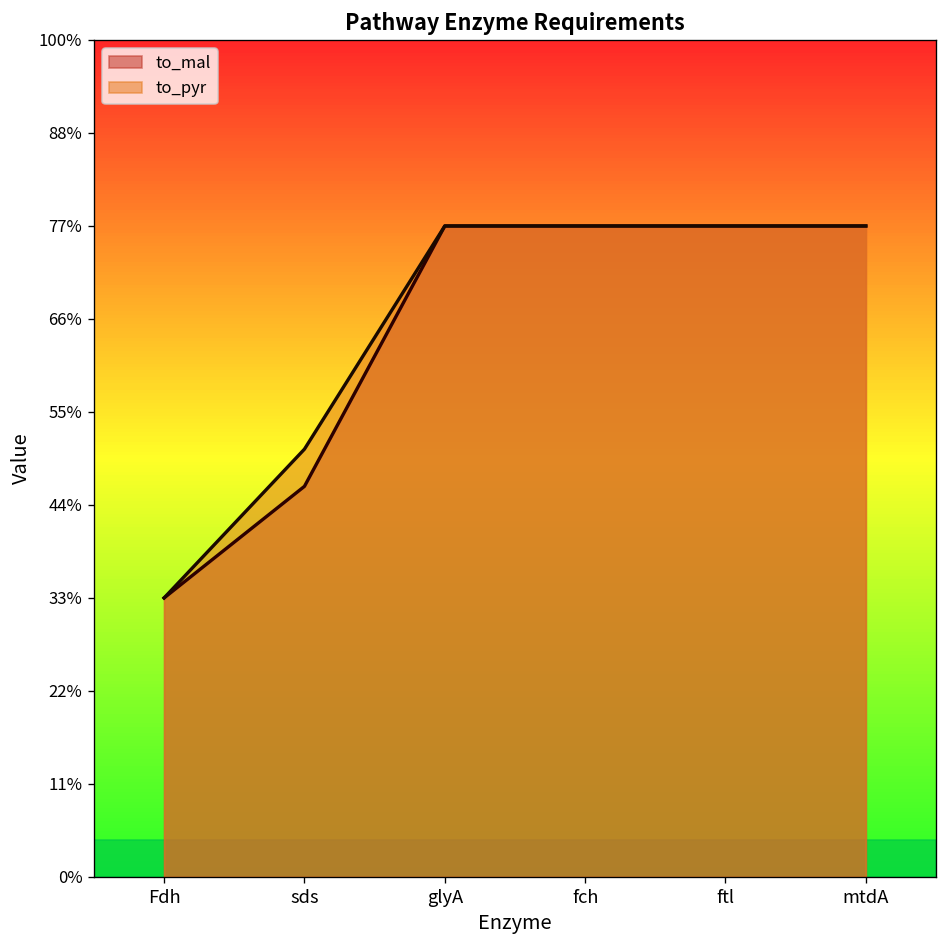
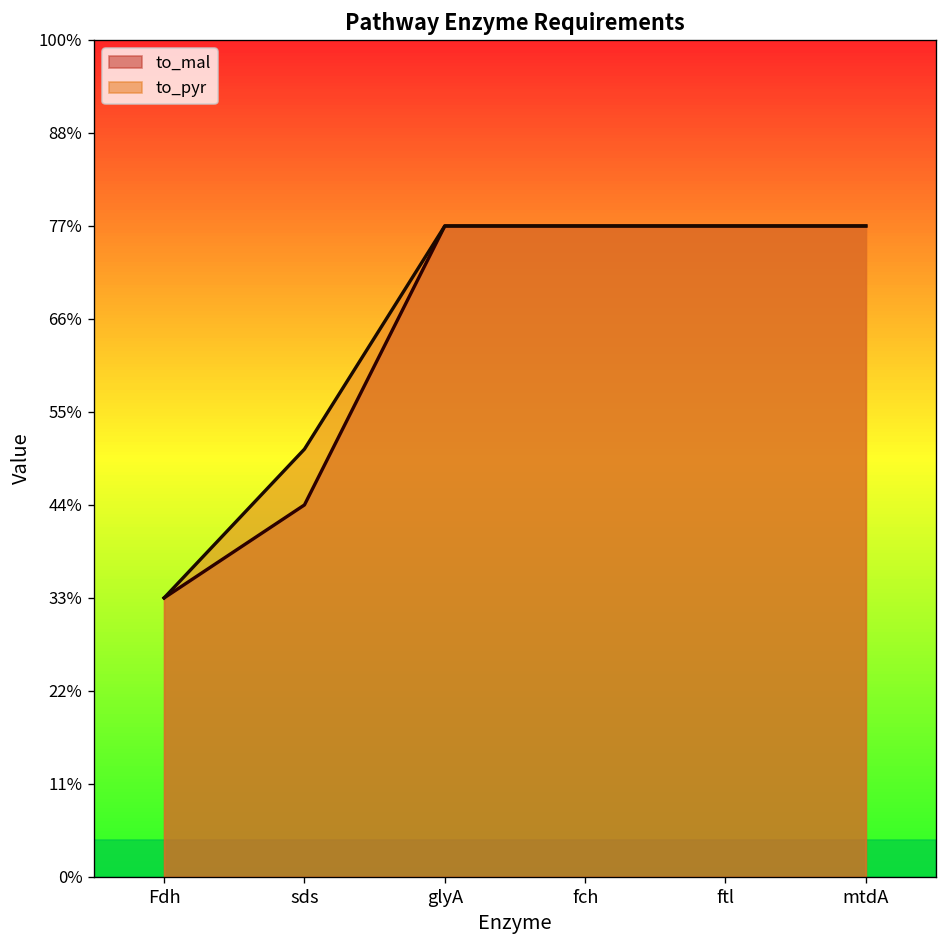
to_mal, sds: 47% -> 44%
